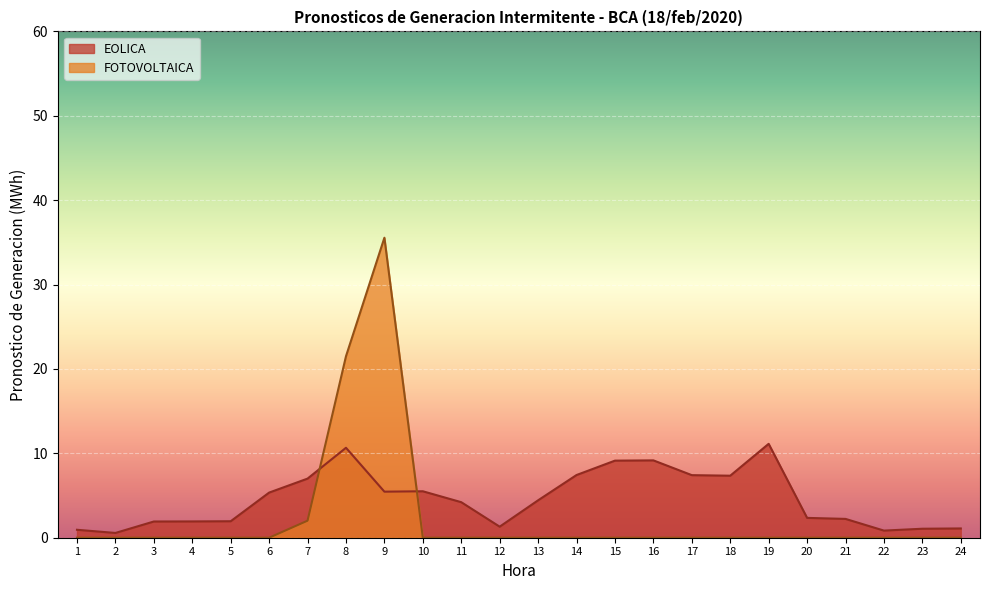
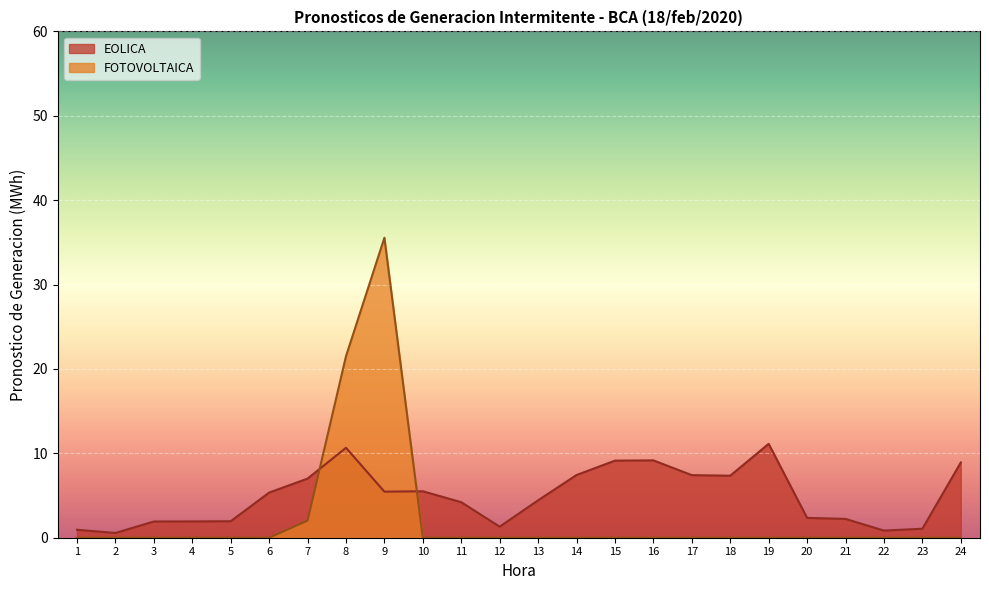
EOLICA, 24: 1 -> 9
